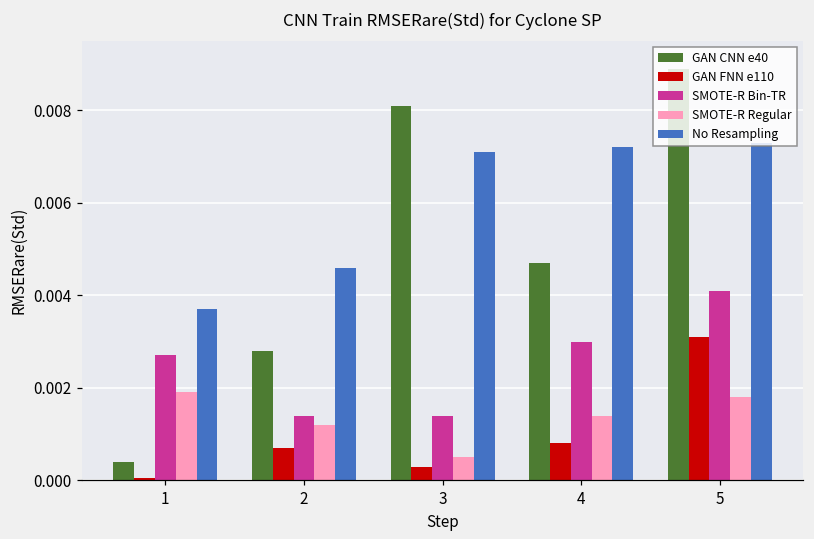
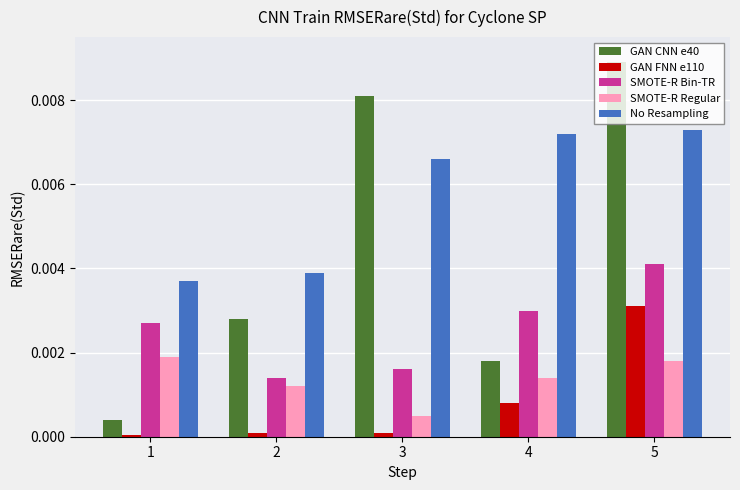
GAN FNN e110, 2: 0.0007 -> 0.0001
No Resampling, 2: 0.0046 -> 0.0039
GAN FNN e110, 3: 0.0003 -> 0.0001
SMOTE-R Bin-TR, 3: 0.0014 -> 0.0016
No Resampling, 3: 0.0071 -> 0.0066
GAN CNN e40, 4: 0.0047 -> 0.0018
